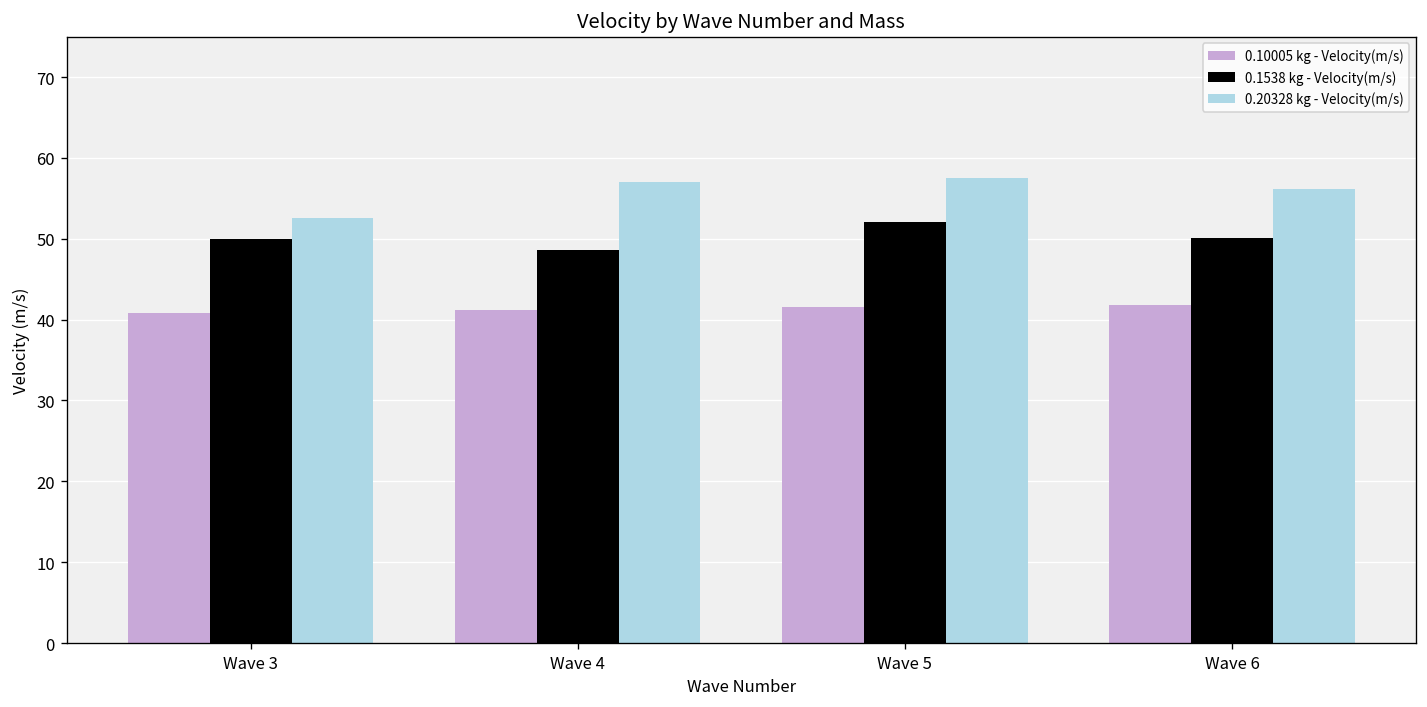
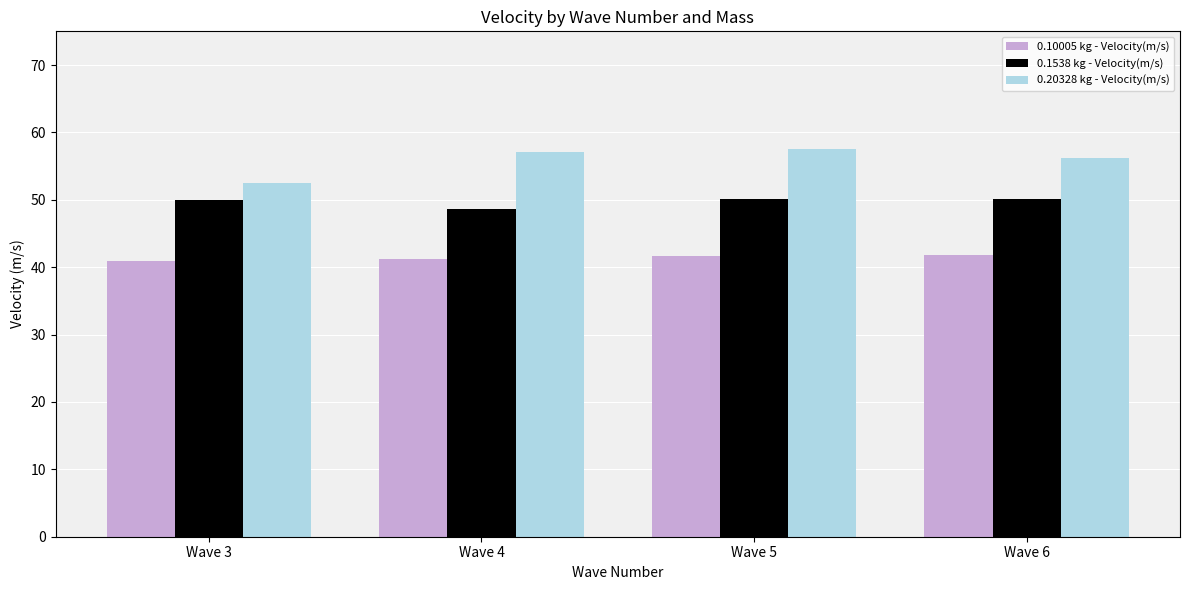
0.1538 kg - Velocity(m/s), Wave 5: 52 -> 50
